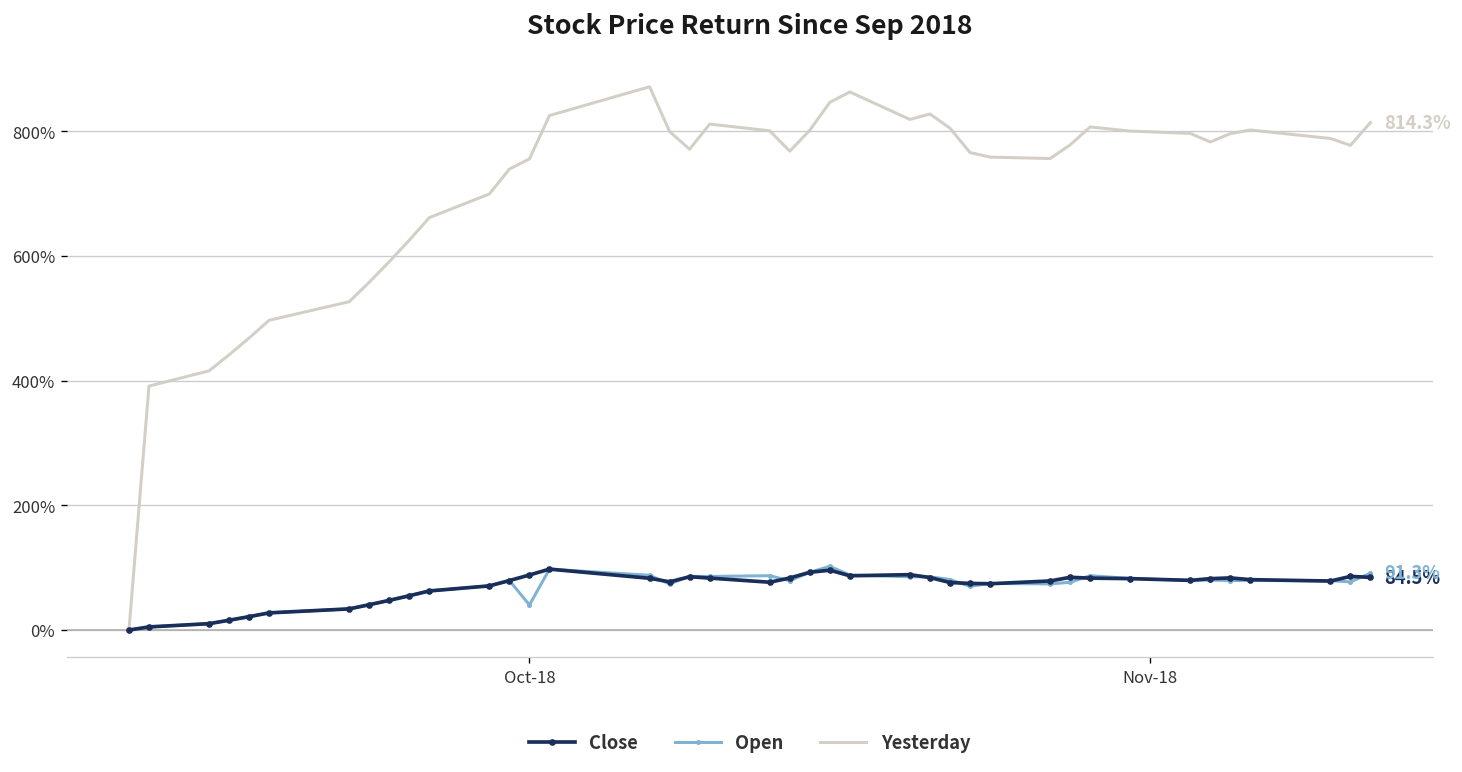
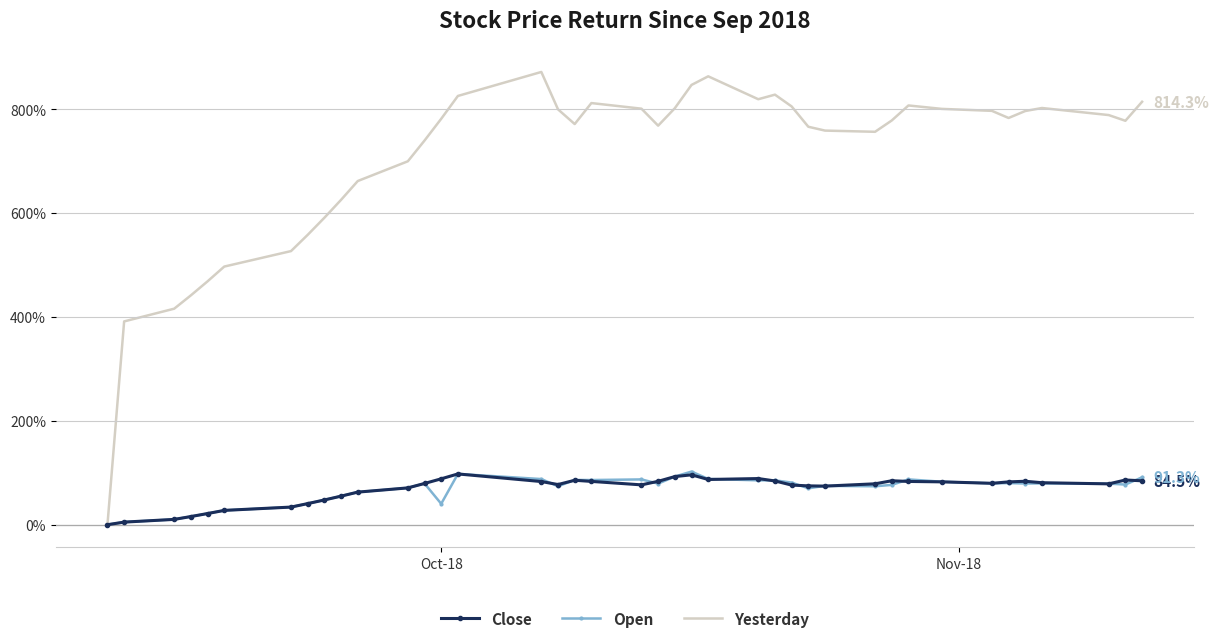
Yesterday, Oct-18: 760% -> 780%
